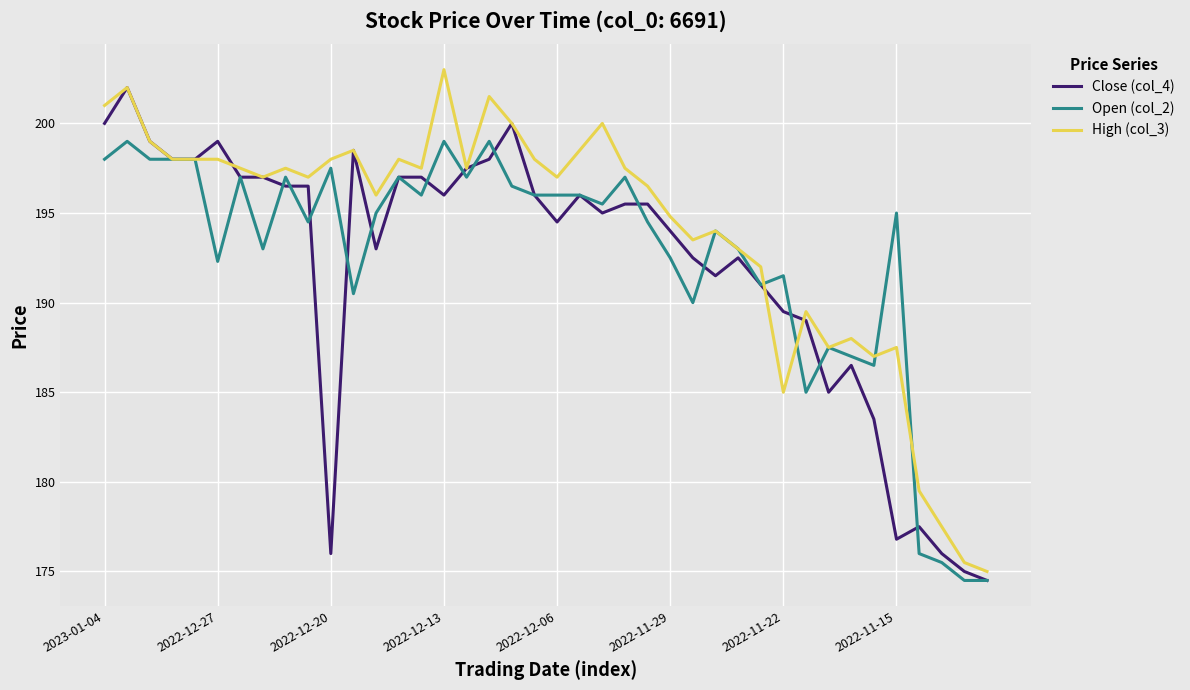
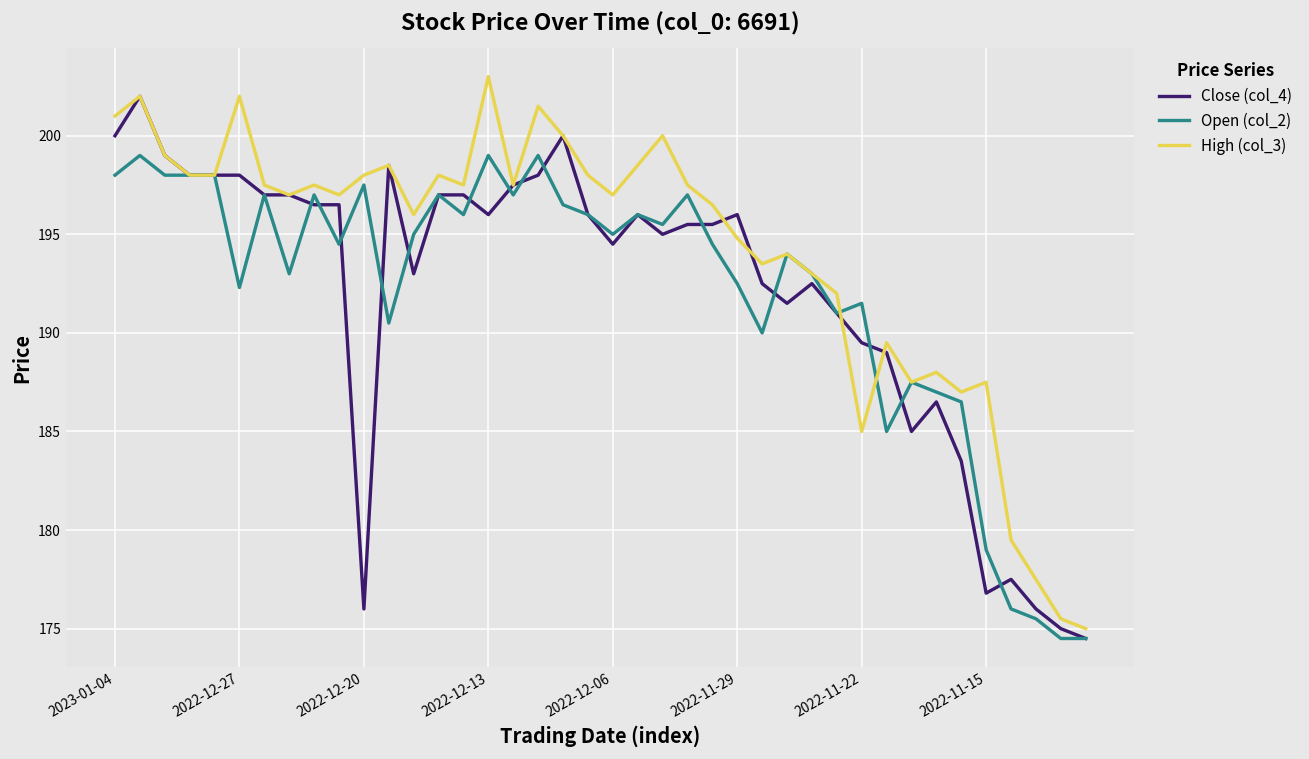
Close (col_4), 2022-12-27: 199 -> 198
High (col_3), 2022-12-27: 198 -> 202
Open (col_2), 2022-12-06: 196 -> 195
Close (col_4), 2022-11-29: 194 -> 196
Open (col_2), 2022-11-15: 195 -> 179
